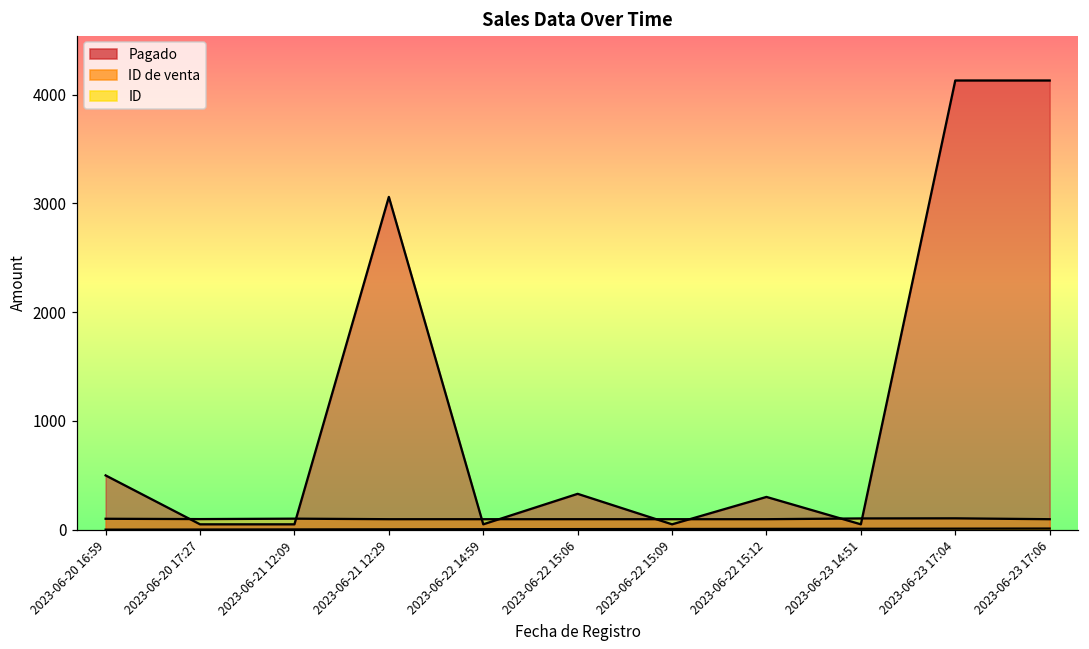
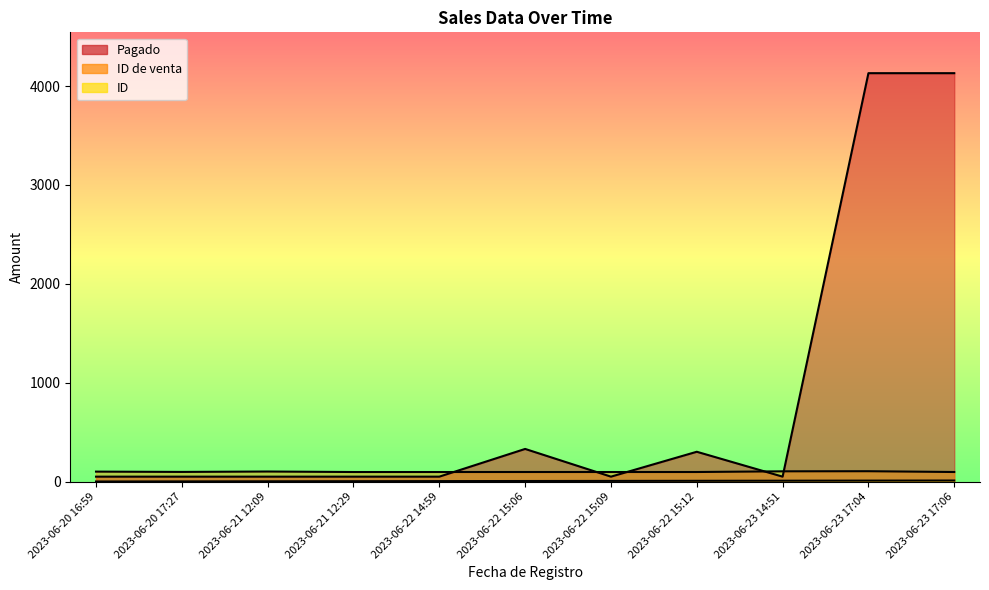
Pagado, 2023-06-20 16:59: 500 -> 100
Pagado, 2023-06-21 12:29: 3100 -> 100
